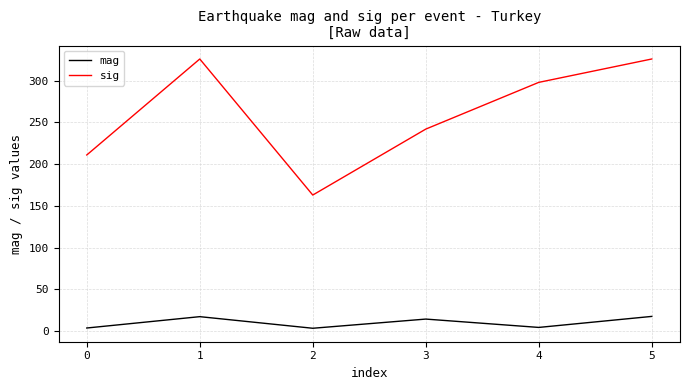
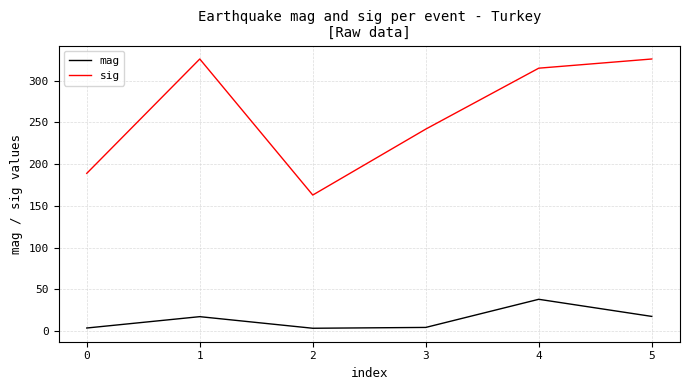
sig, 0: 210 -> 190
mag, 3: 10 -> 0
mag, 4: 0 -> 40
sig, 4: 300 -> 320
